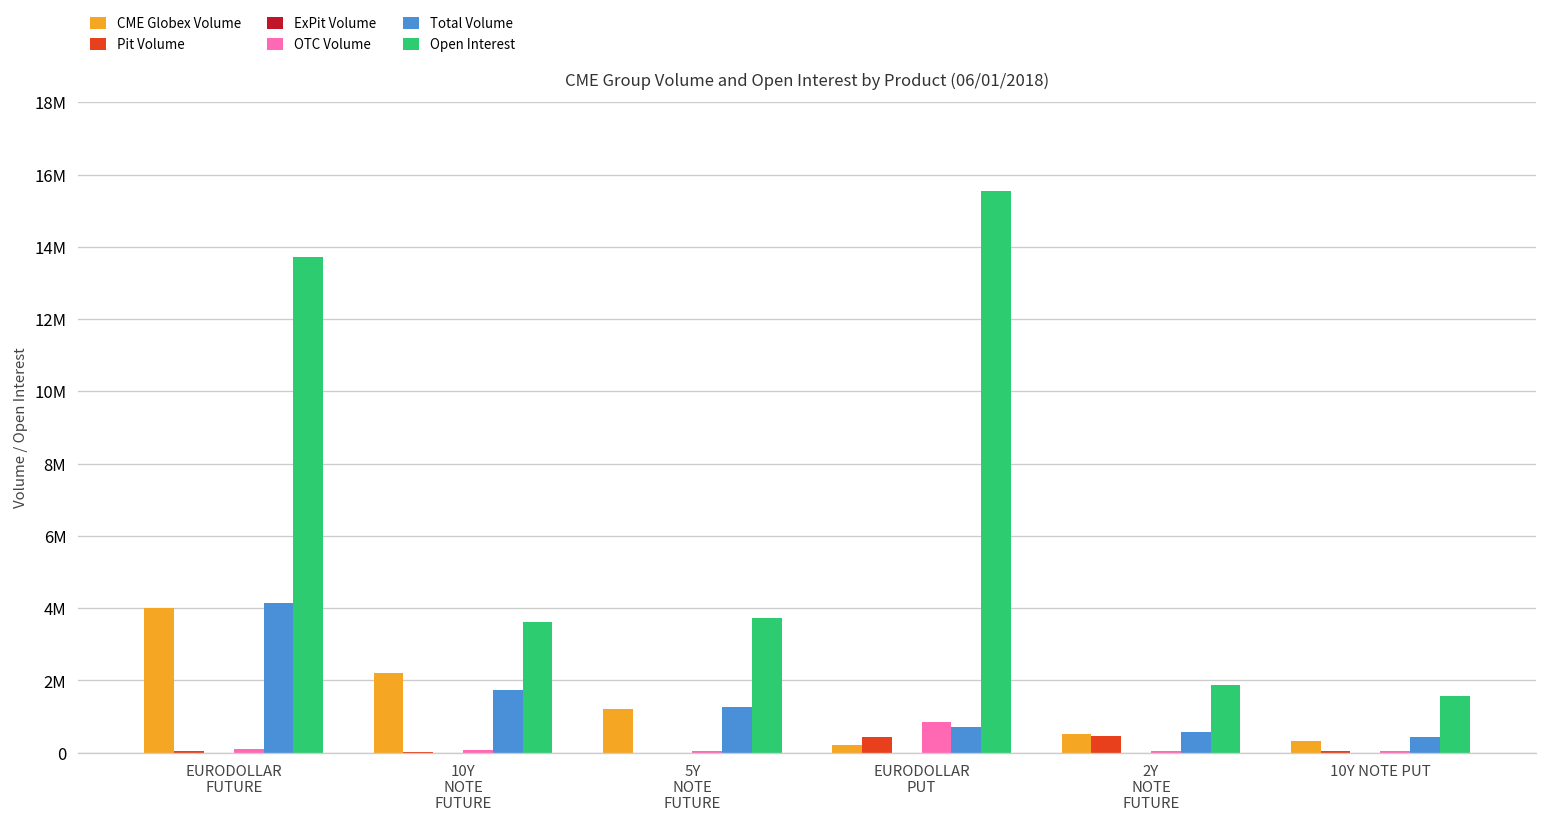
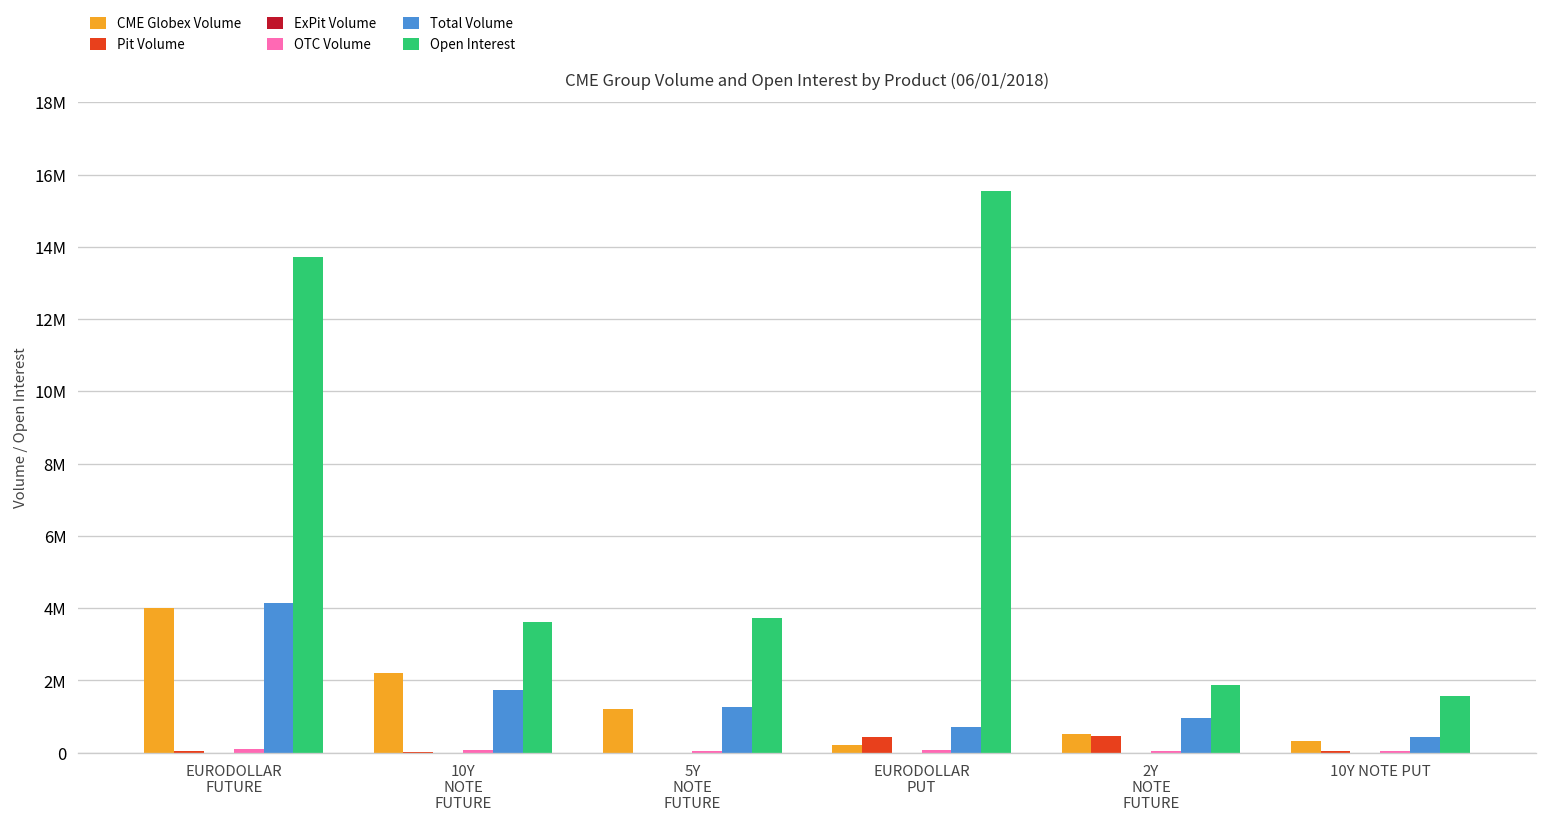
OTC Volume, EURODOLLAR PUT: 800000 -> 100000
Total Volume, 2Y NOTE FUTURE: 600000 -> 1000000
